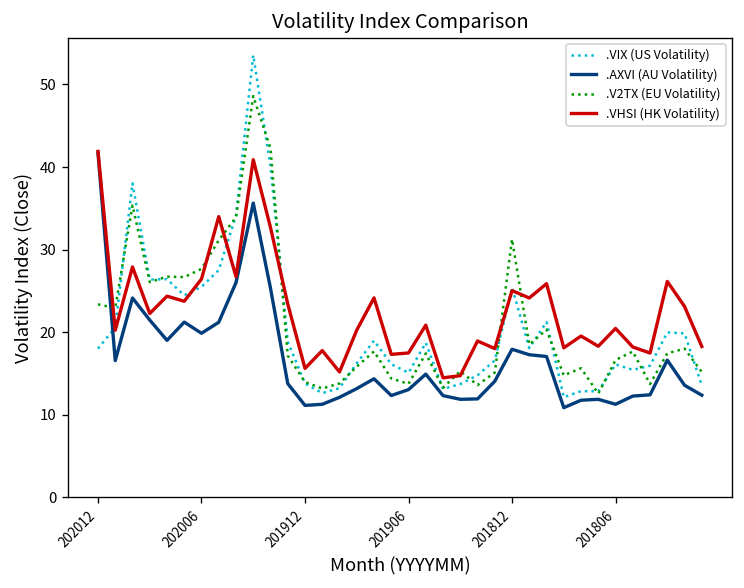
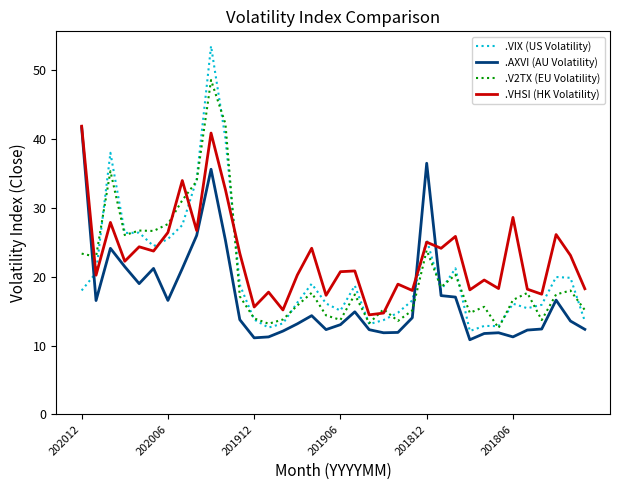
.AXVI (AU Volatility), 202006: 20 -> 17
.VHSI (HK Volatility), 201906: 17 -> 21
.AXVI (AU Volatility), 201812: 18 -> 37
.V2TX (EU Volatility), 201812: 31 -> 24
.VHSI (HK Volatility), 201806: 20 -> 29
